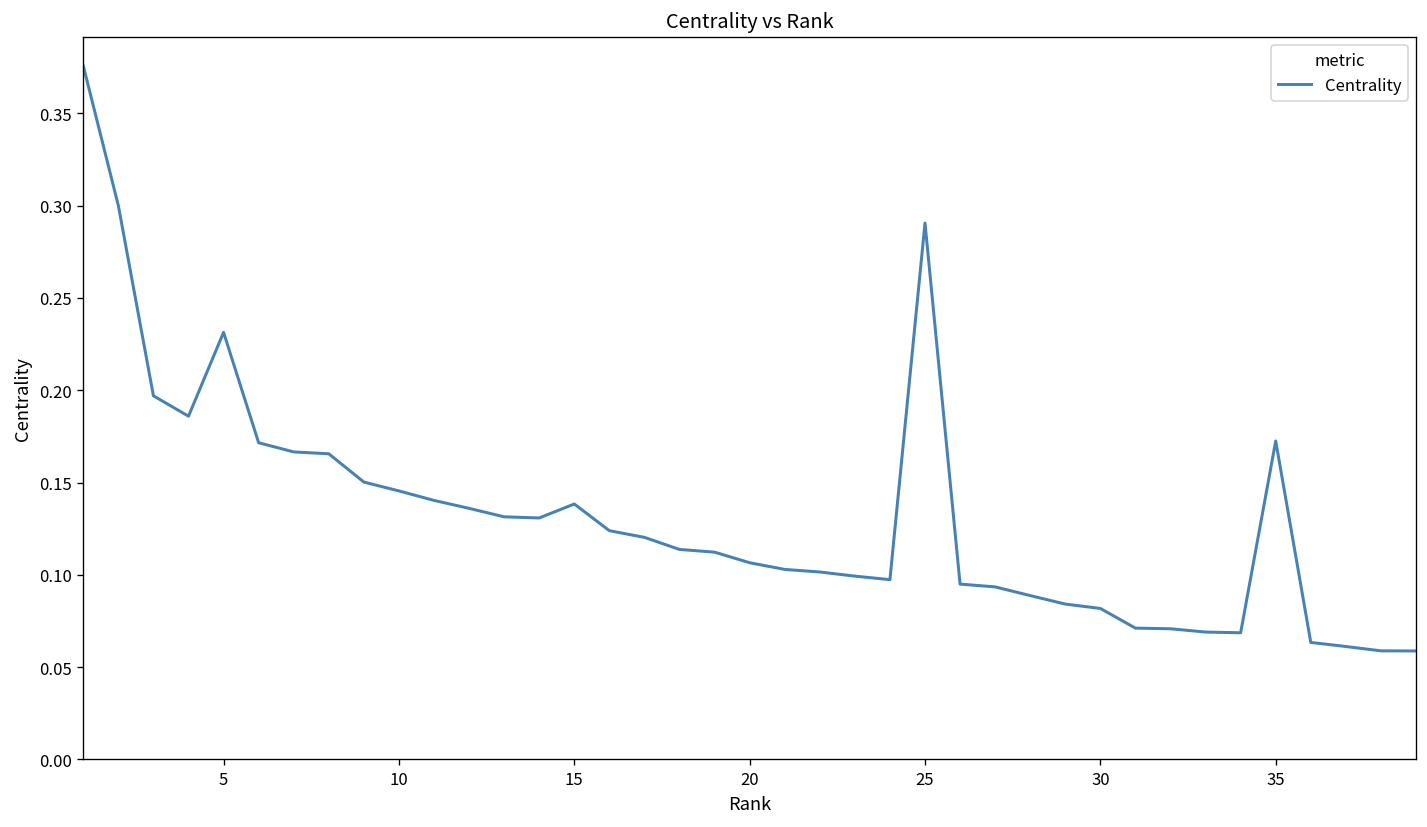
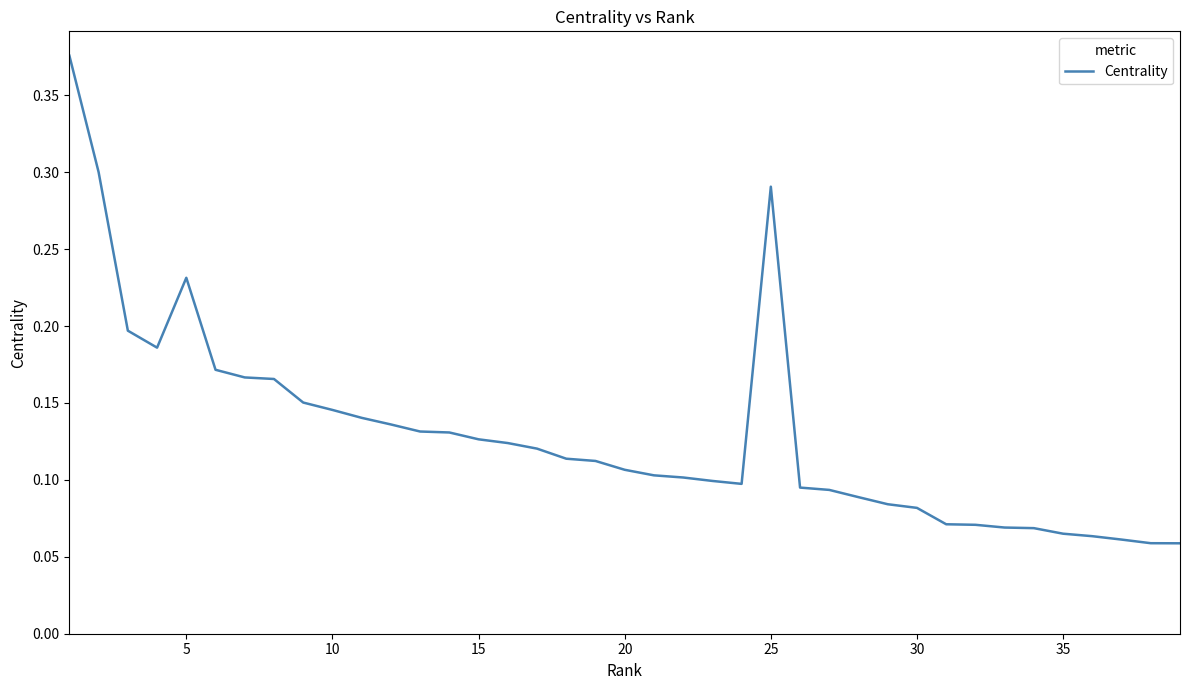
15: 0.138 -> 0.126
35: 0.173 -> 0.065
